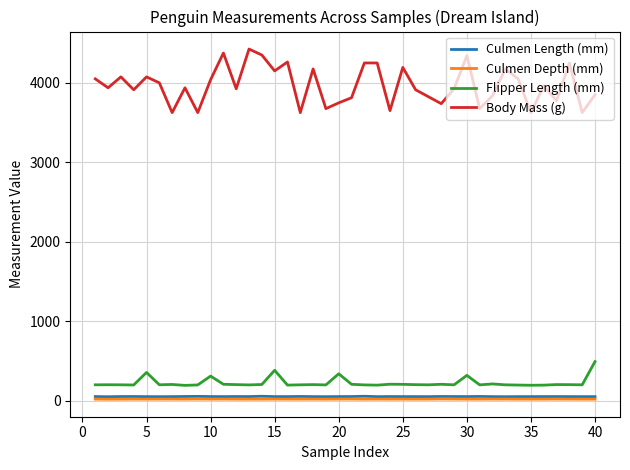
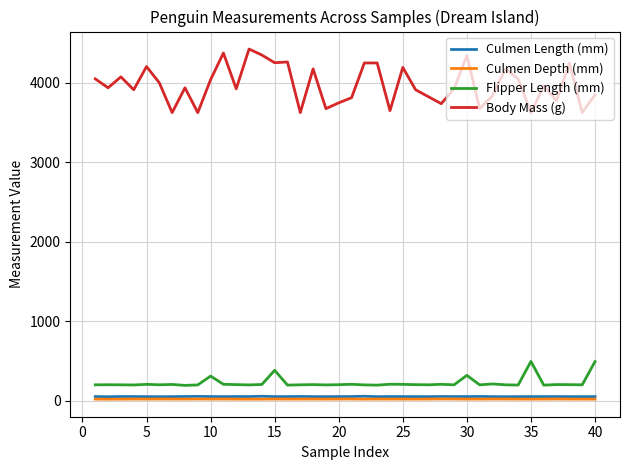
Flipper Length (mm), 5: 400 -> 200
Body Mass (g), 5: 4100 -> 4200
Body Mass (g), 15: 4200 -> 4300
Flipper Length (mm), 20: 300 -> 200
Flipper Length (mm), 35: 200 -> 500
